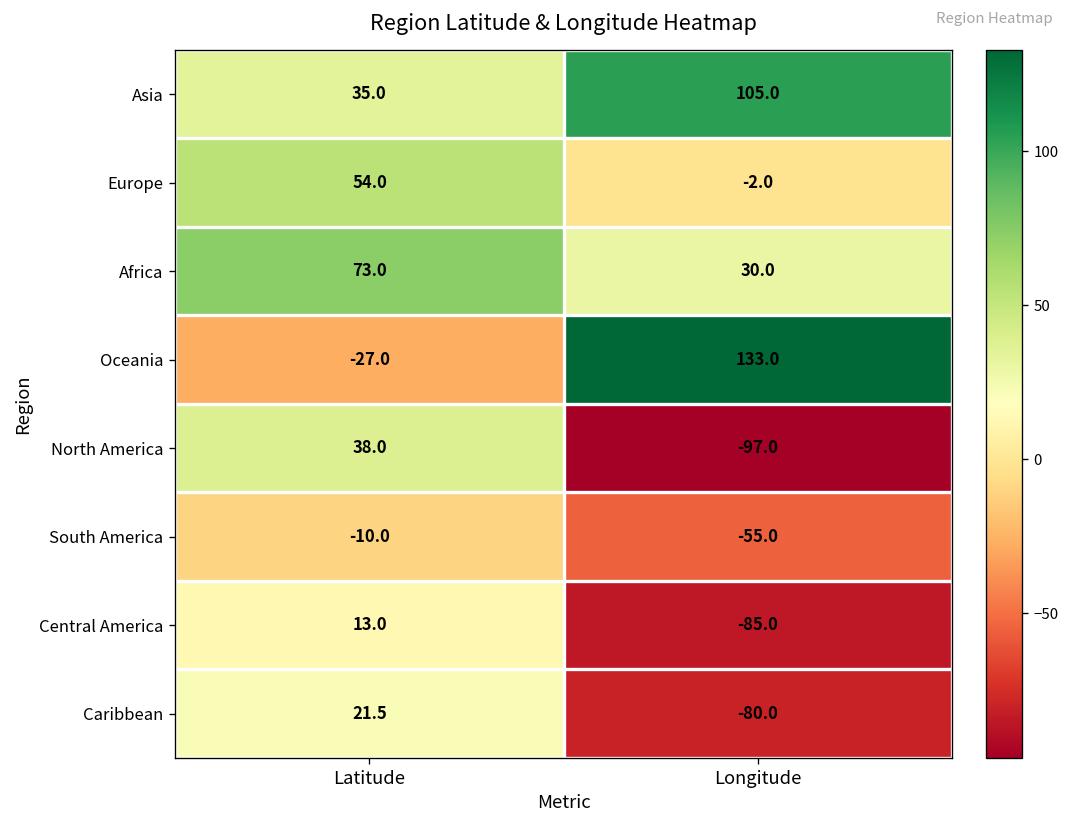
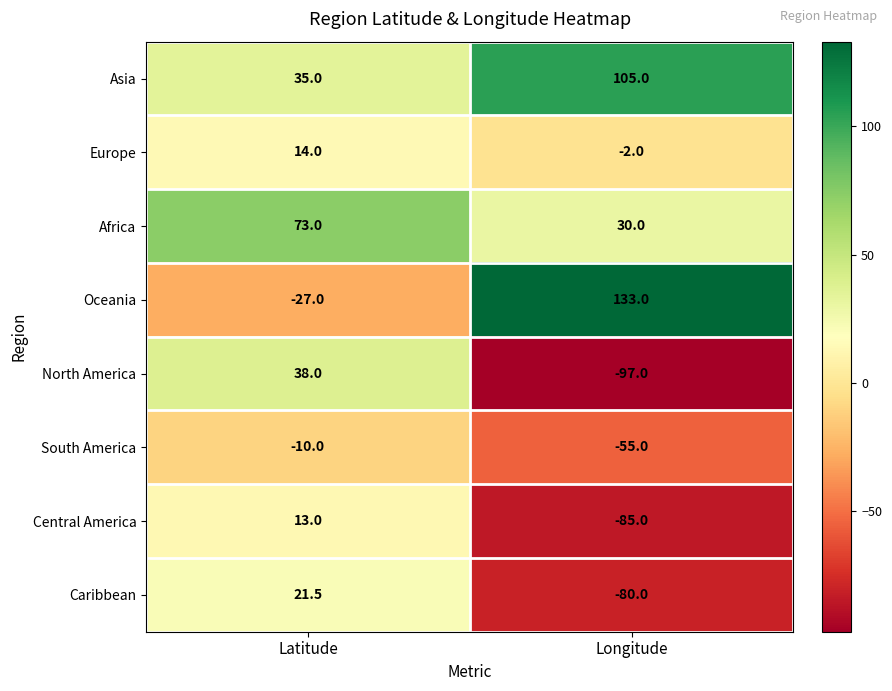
Europe, Latitude: 54.0 -> 14.0
